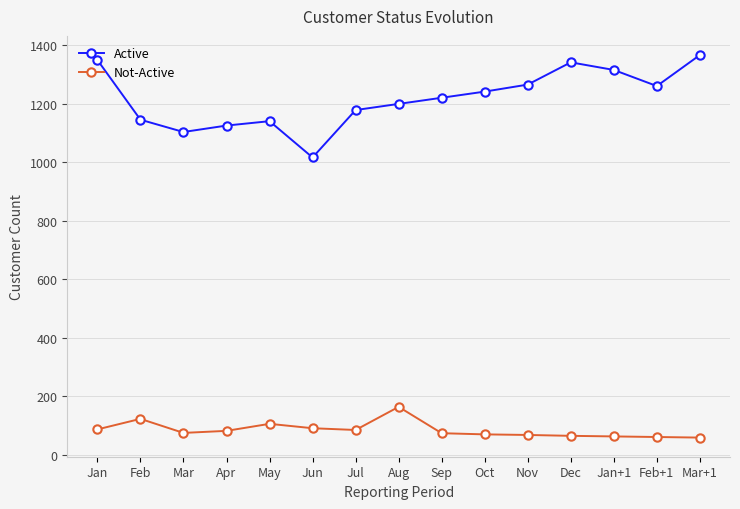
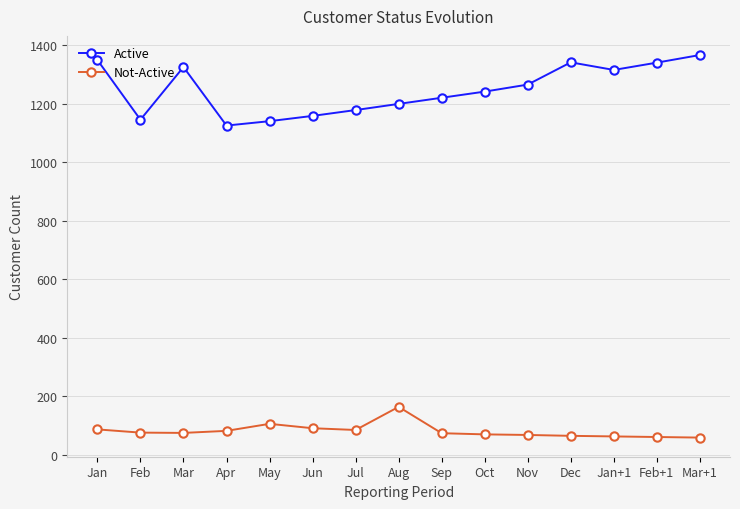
Not-Active, Feb: 120 -> 80
Active, Mar: 1100 -> 1330
Active, Jun: 1020 -> 1160
Active, Feb+1: 1260 -> 1340
